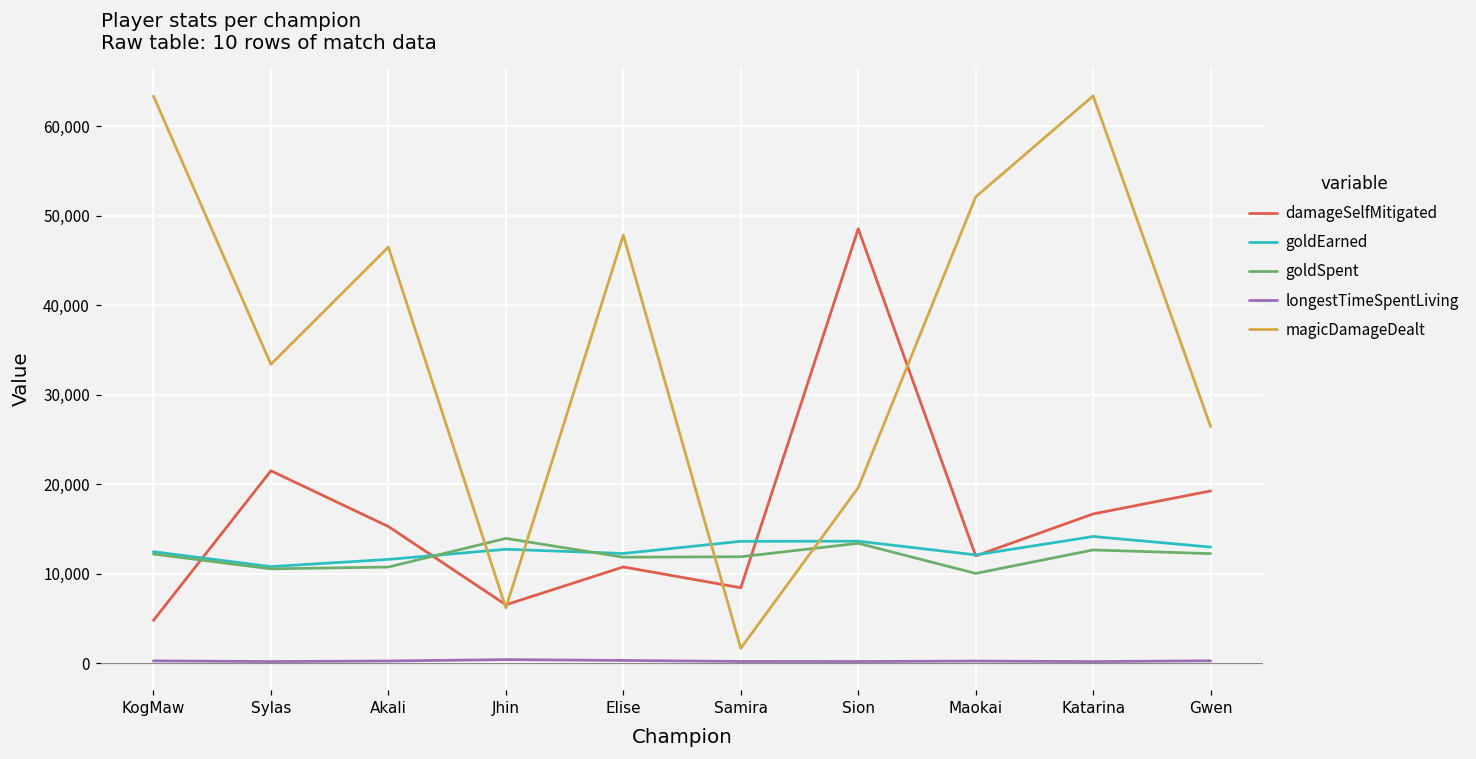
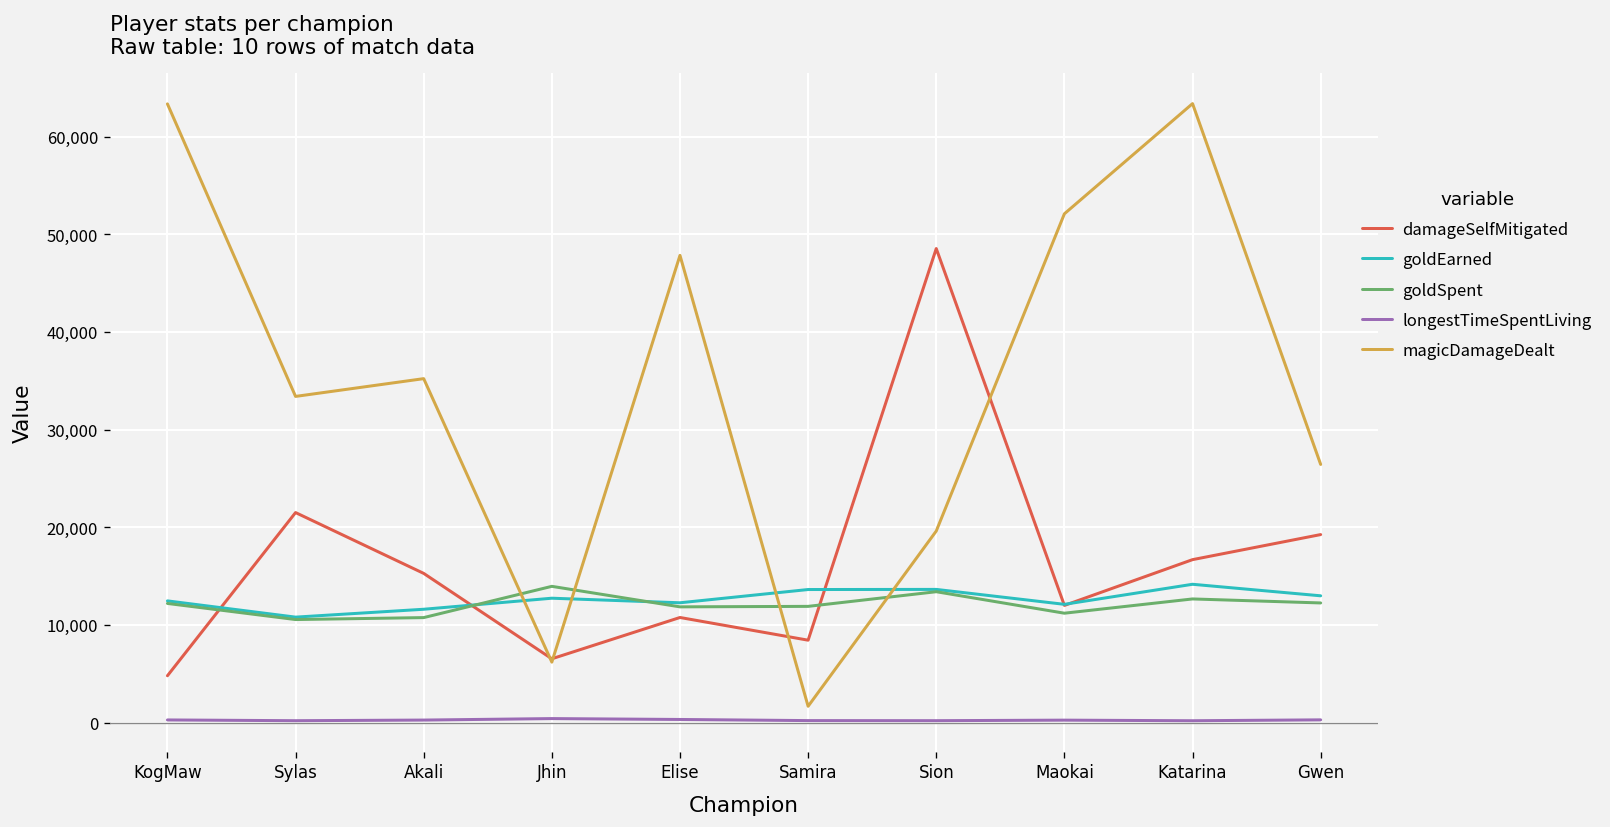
magicDamageDealt, Akali: 46,000 -> 35,000
goldSpent, Maokai: 10,000 -> 11,000
